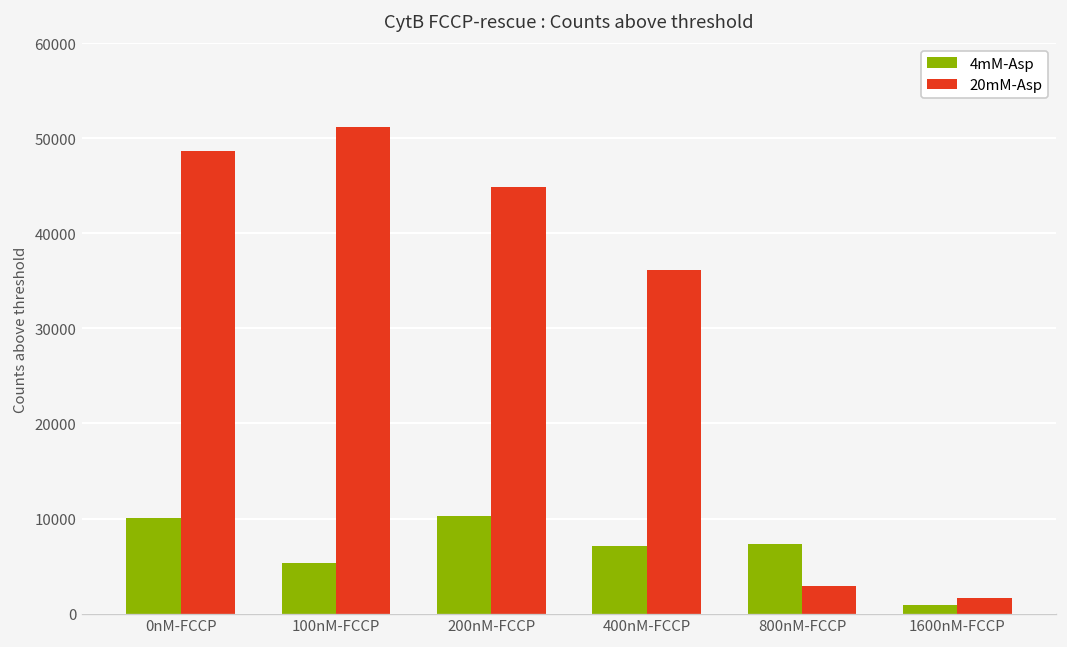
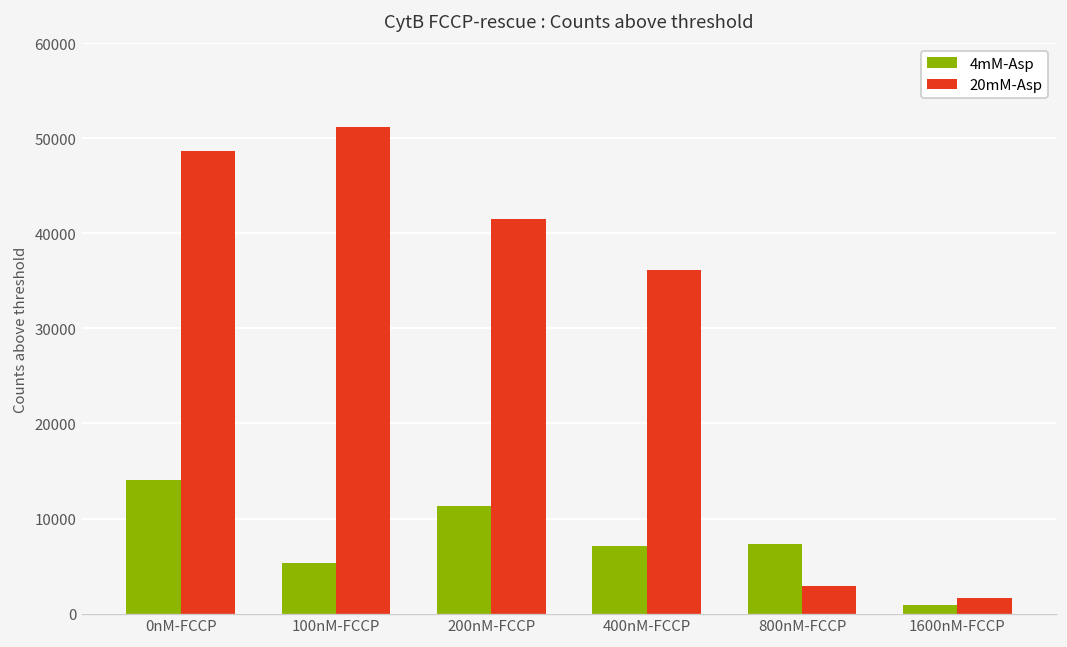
4mM-Asp, 0nM-FCCP: 10000 -> 14000
4mM-Asp, 200nM-FCCP: 10000 -> 11000
20mM-Asp, 200nM-FCCP: 45000 -> 41000
